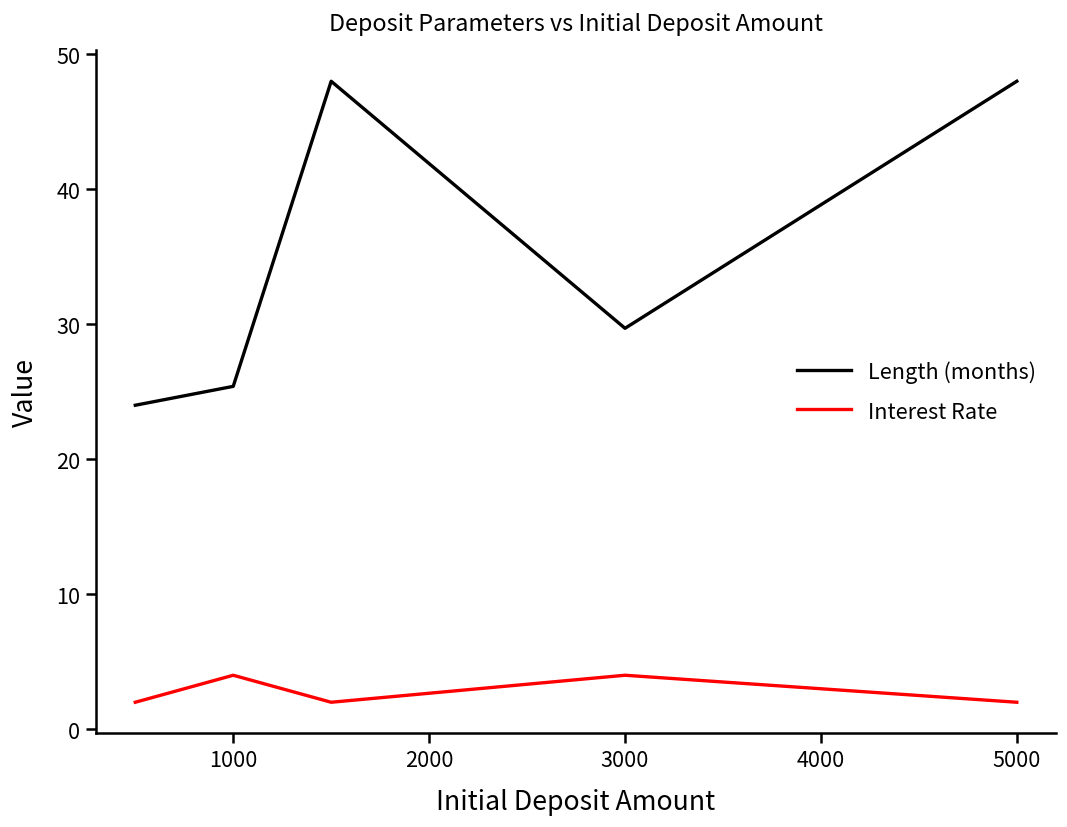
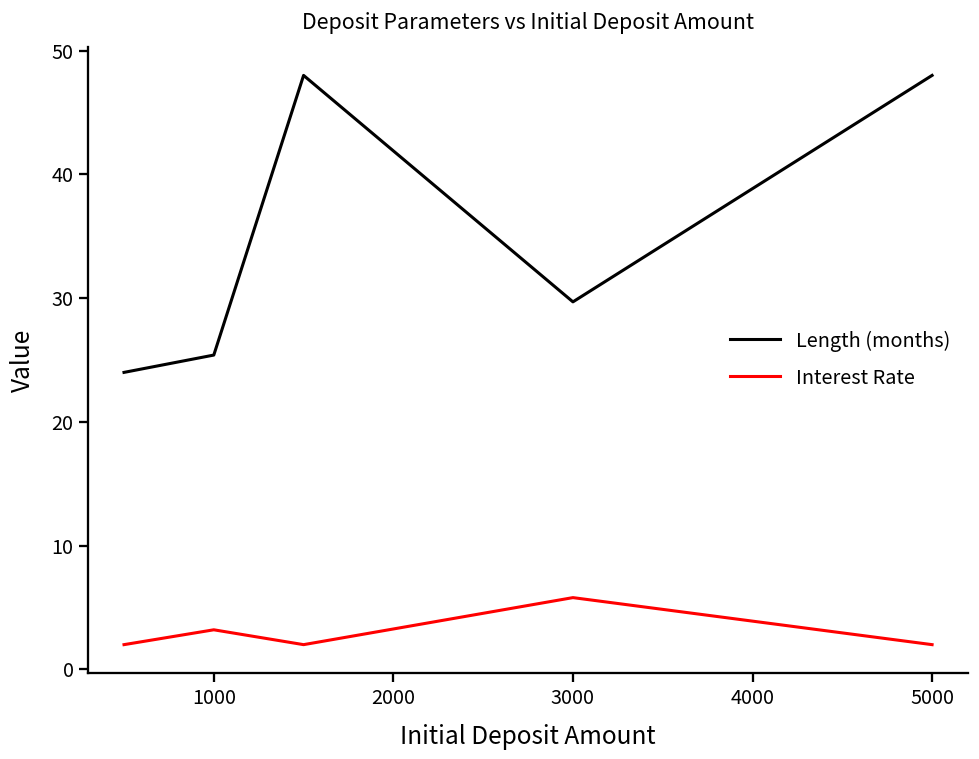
Interest Rate, 1000: 4.0 -> 3.2
Interest Rate, 3000: 4.0 -> 5.8
